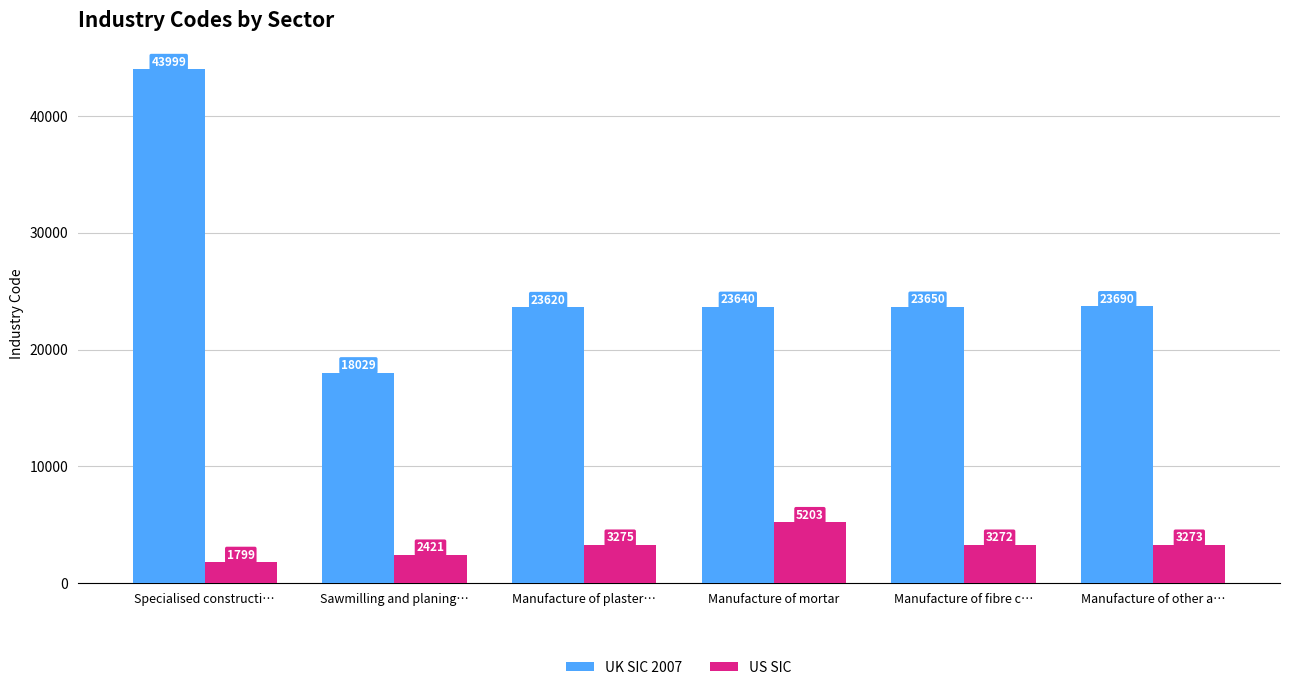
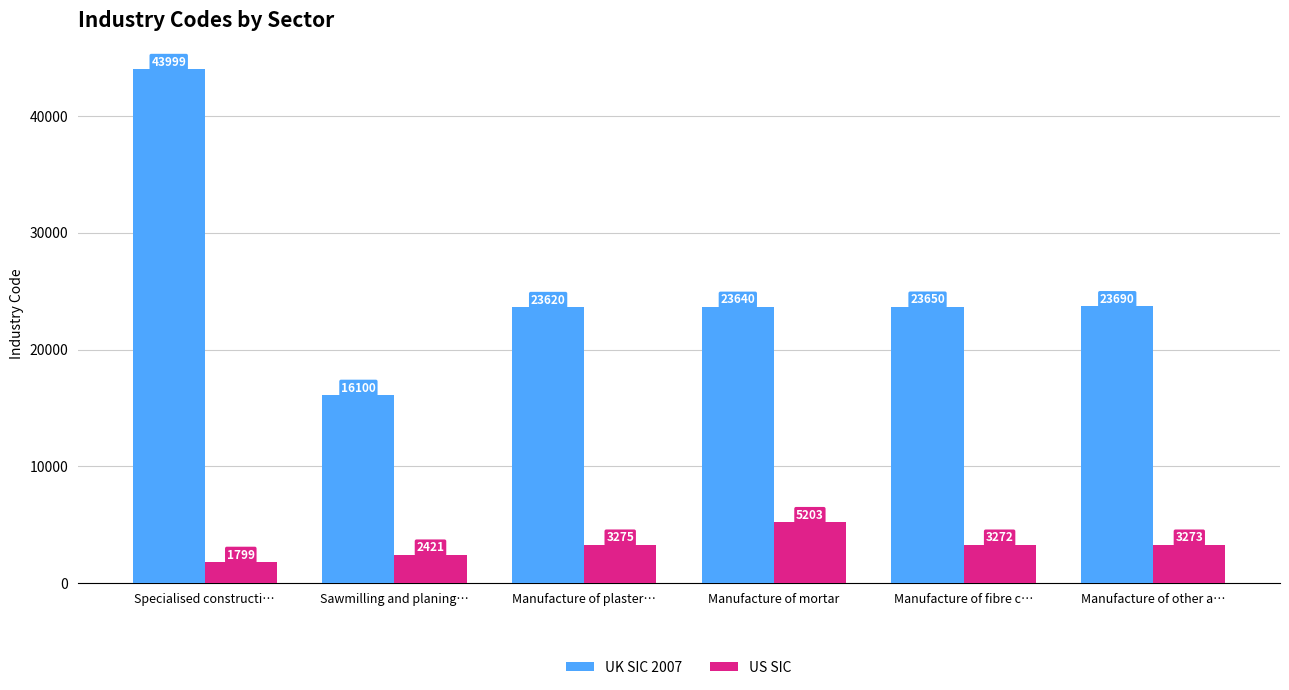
UK SIC 2007, Sawmilling and planing…: 18029 -> 16100
